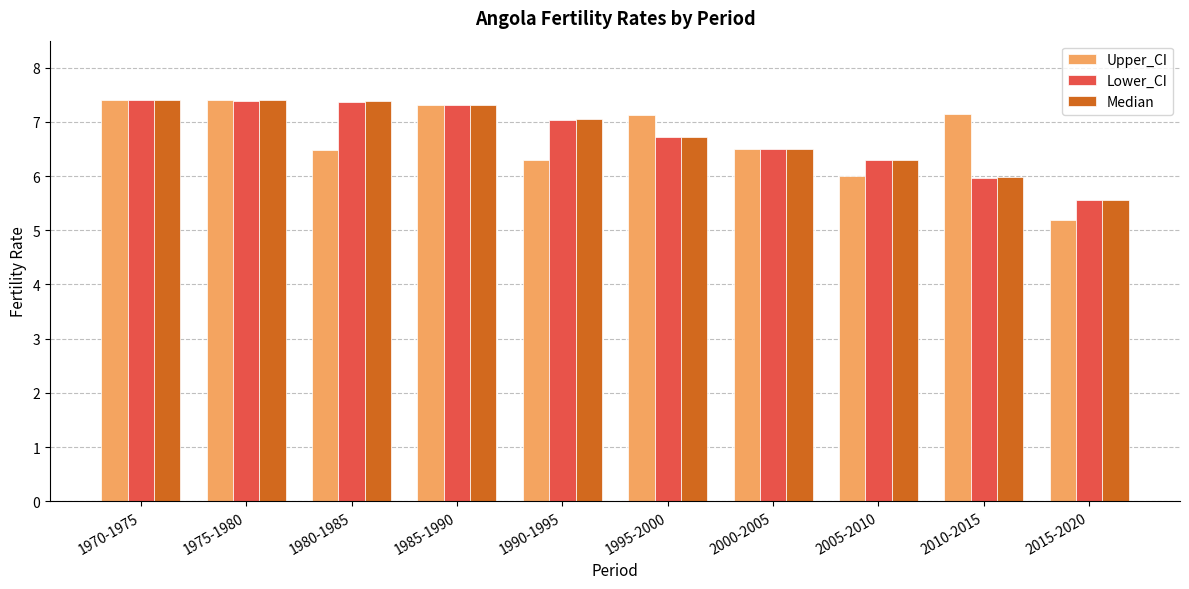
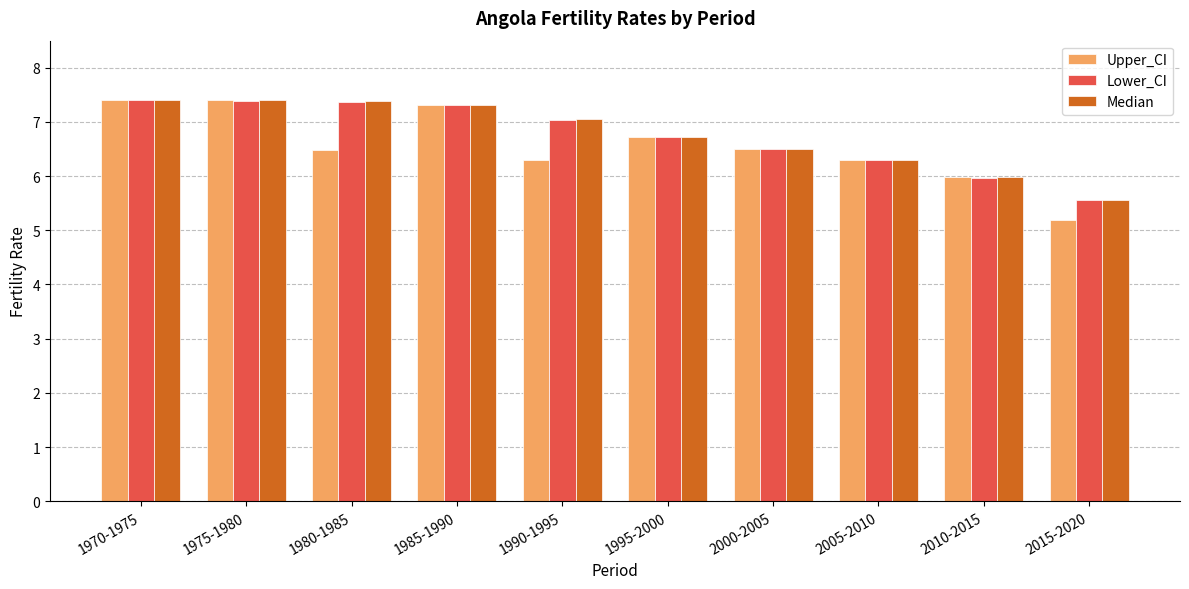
Upper_CI, 1995-2000: 7.1 -> 6.7
Upper_CI, 2005-2010: 6.0 -> 6.3
Upper_CI, 2010-2015: 7.2 -> 6.0
